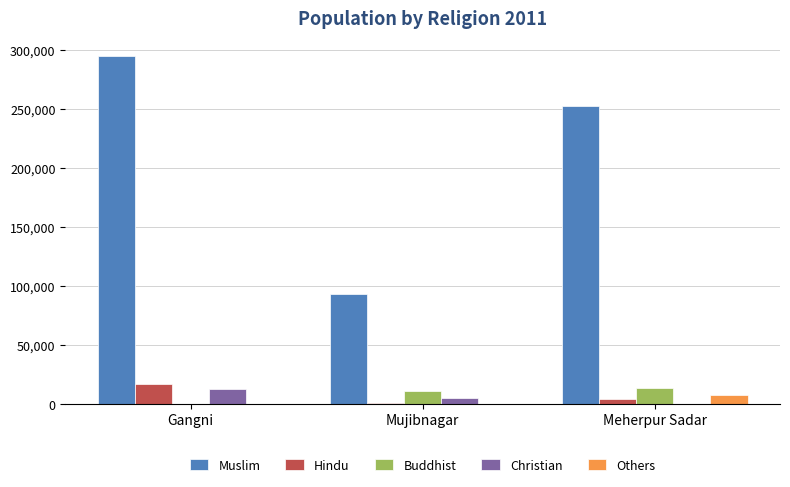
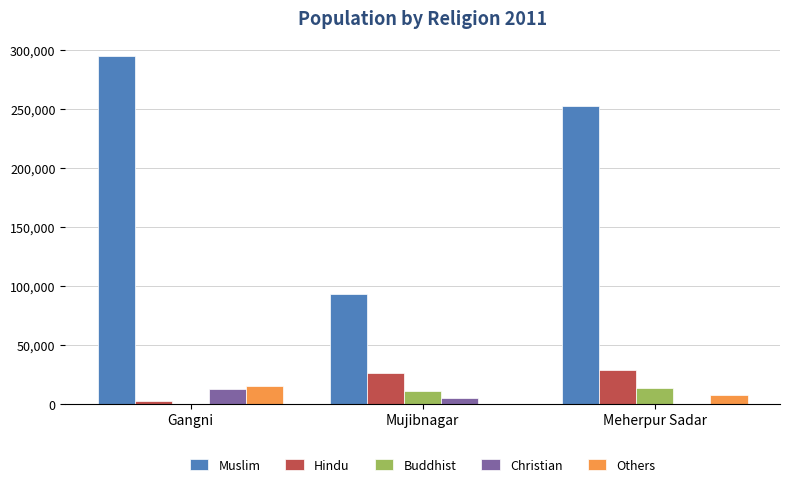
Hindu, Gangni: 17,000 -> 3,000
Others, Gangni: 0 -> 16,000
Hindu, Mujibnagar: 1,000 -> 26,000
Hindu, Meherpur Sadar: 4,000 -> 29,000
